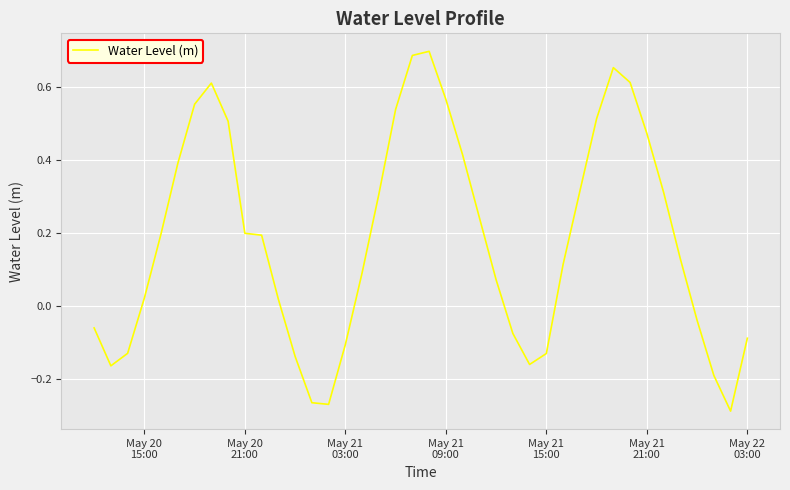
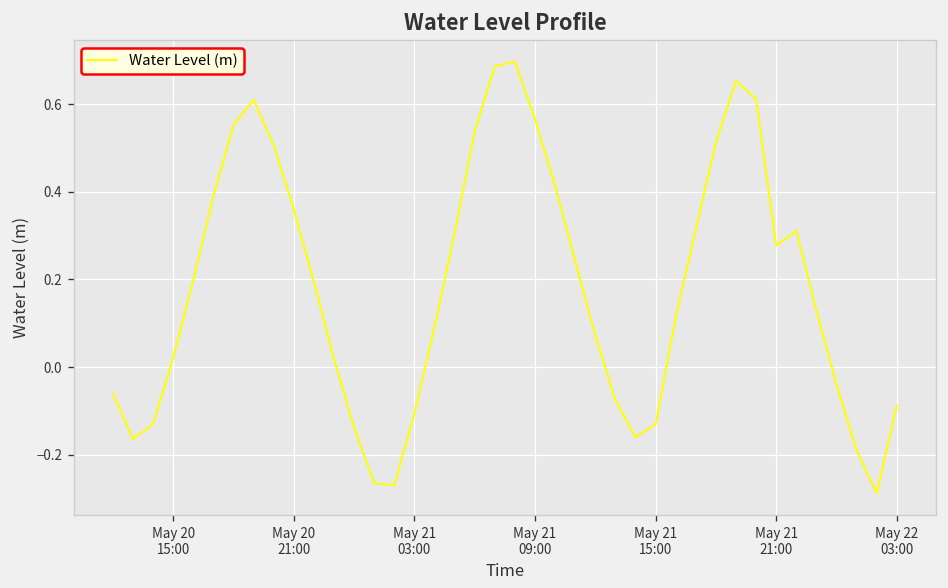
May 20 21:00: 0.20 -> 0.36
May 21 21:00: 0.47 -> 0.28
